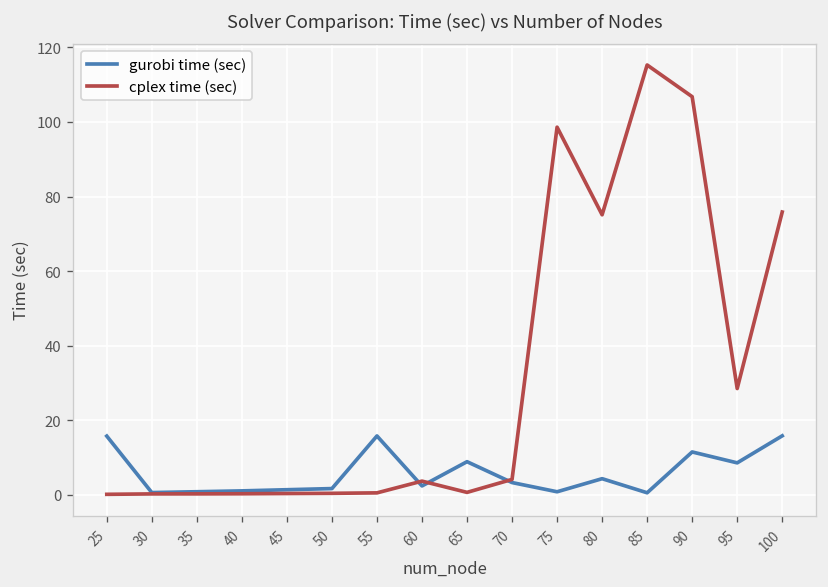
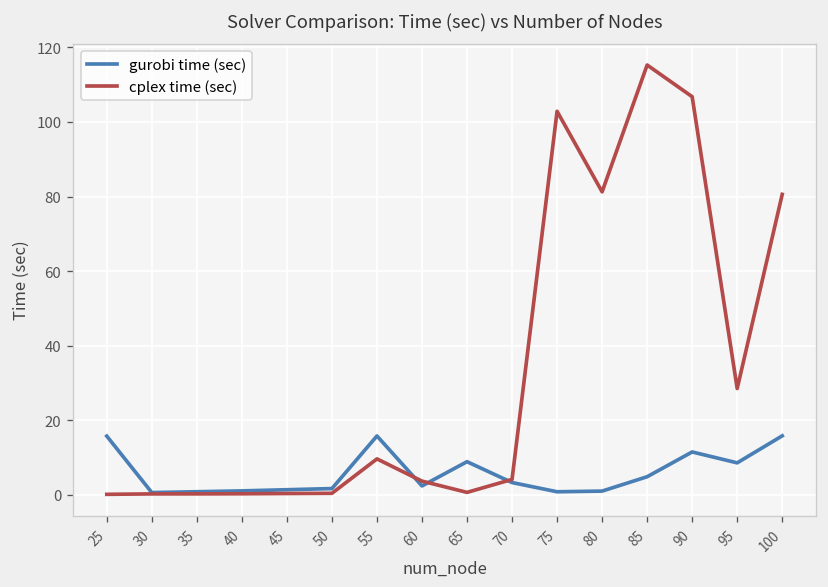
cplex time (sec), 55: 1 -> 10
cplex time (sec), 75: 99 -> 103
gurobi time (sec), 80: 4 -> 1
cplex time (sec), 80: 75 -> 81
gurobi time (sec), 85: 1 -> 5
cplex time (sec), 100: 76 -> 81
